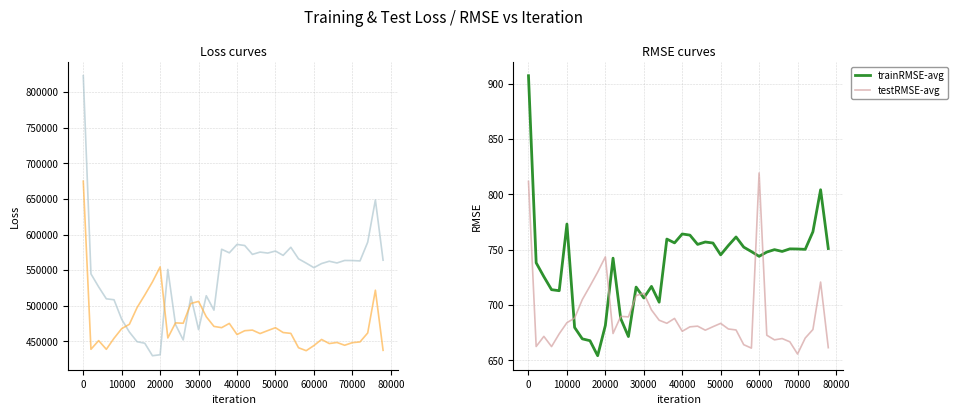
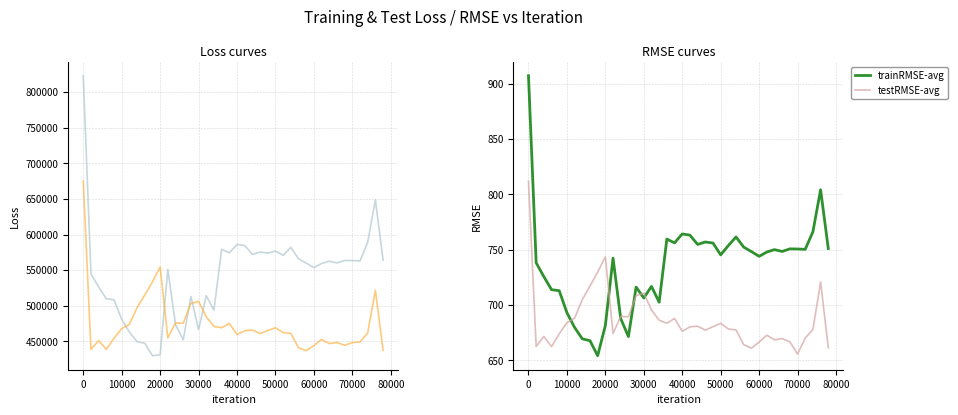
RMSE curves, trainRMSE-avg, 10000: 773 -> 693
RMSE curves, testRMSE-avg, 60000: 819 -> 666
